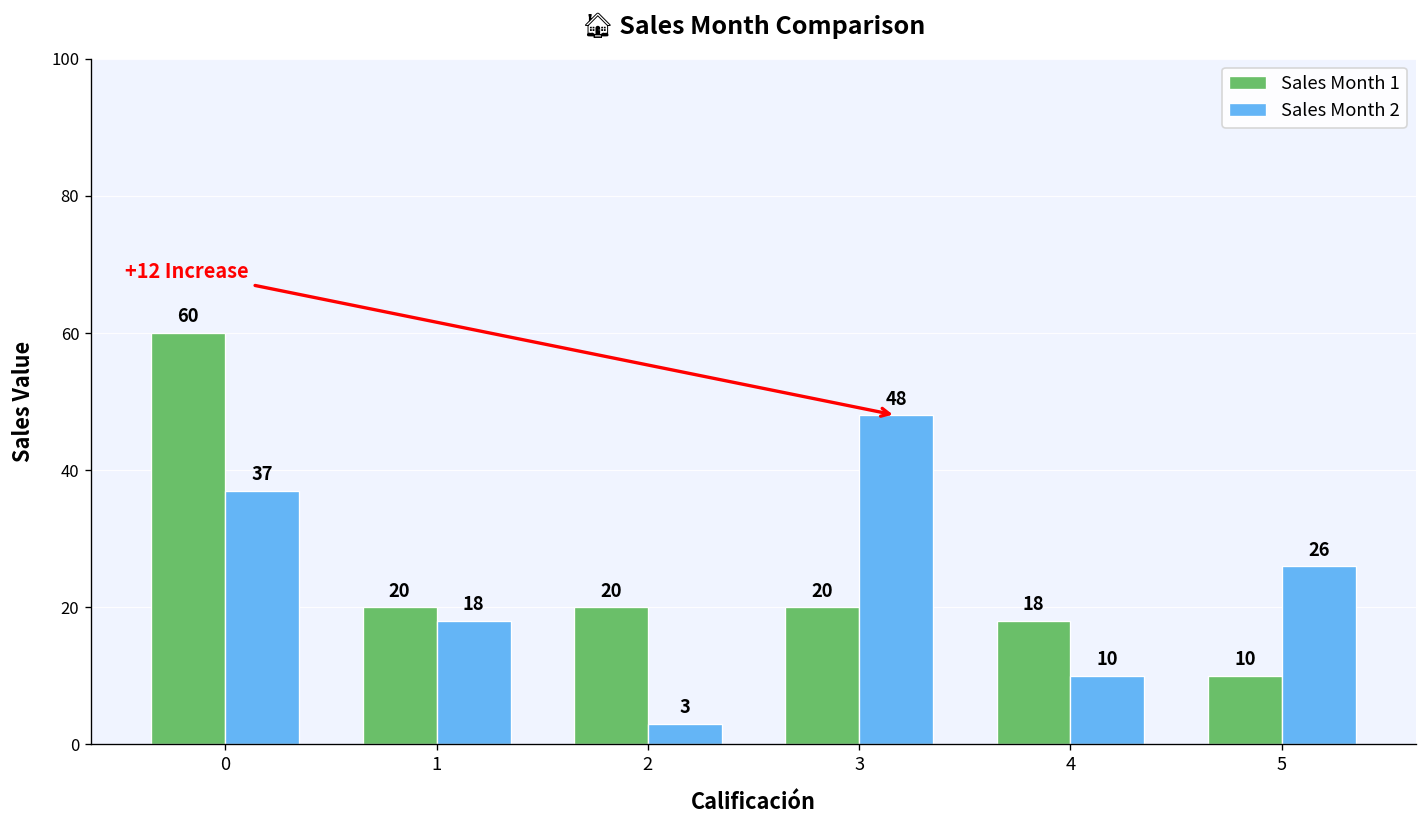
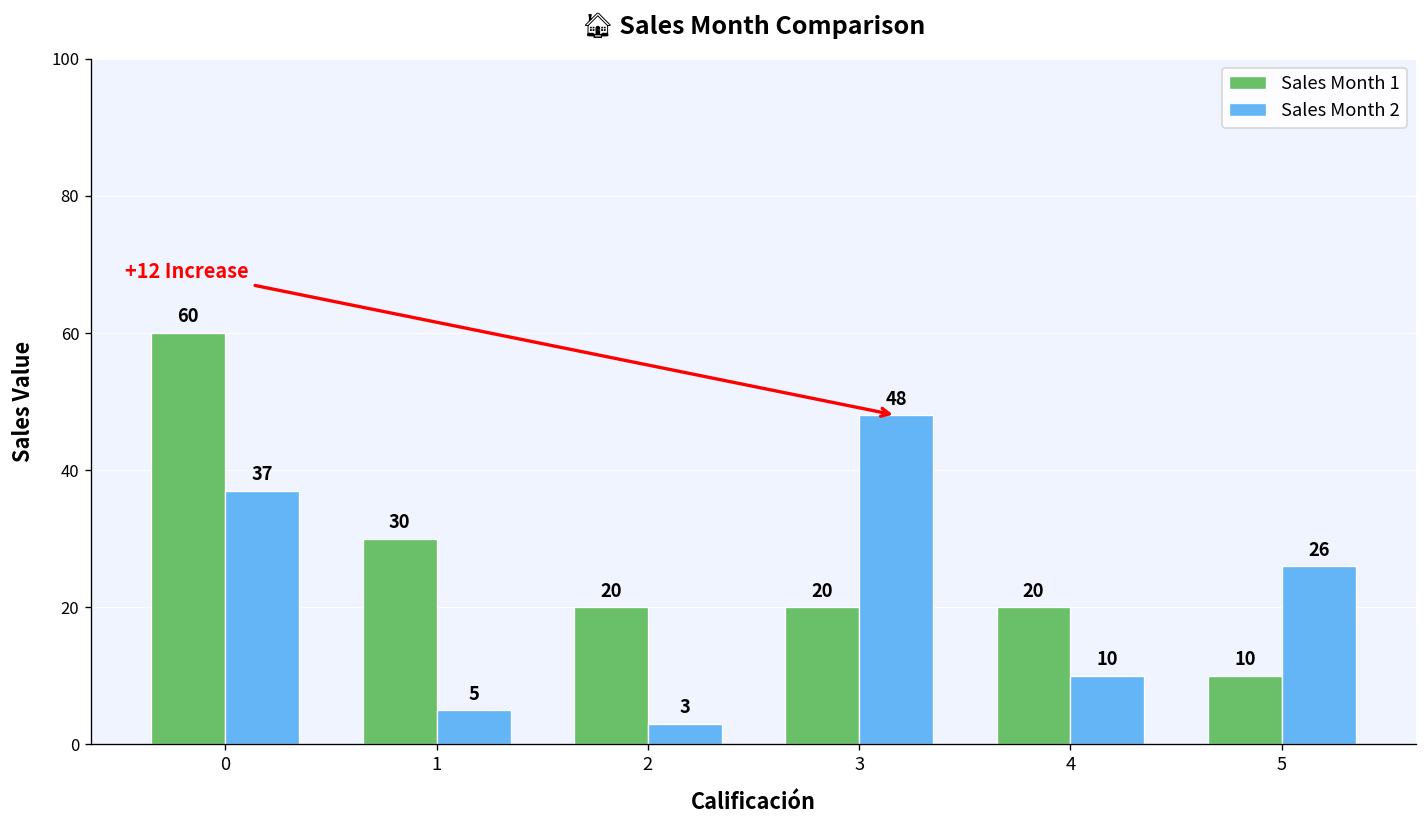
Sales Month 1, 1: 20 -> 30
Sales Month 2, 1: 18 -> 5
Sales Month 1, 4: 18 -> 20
